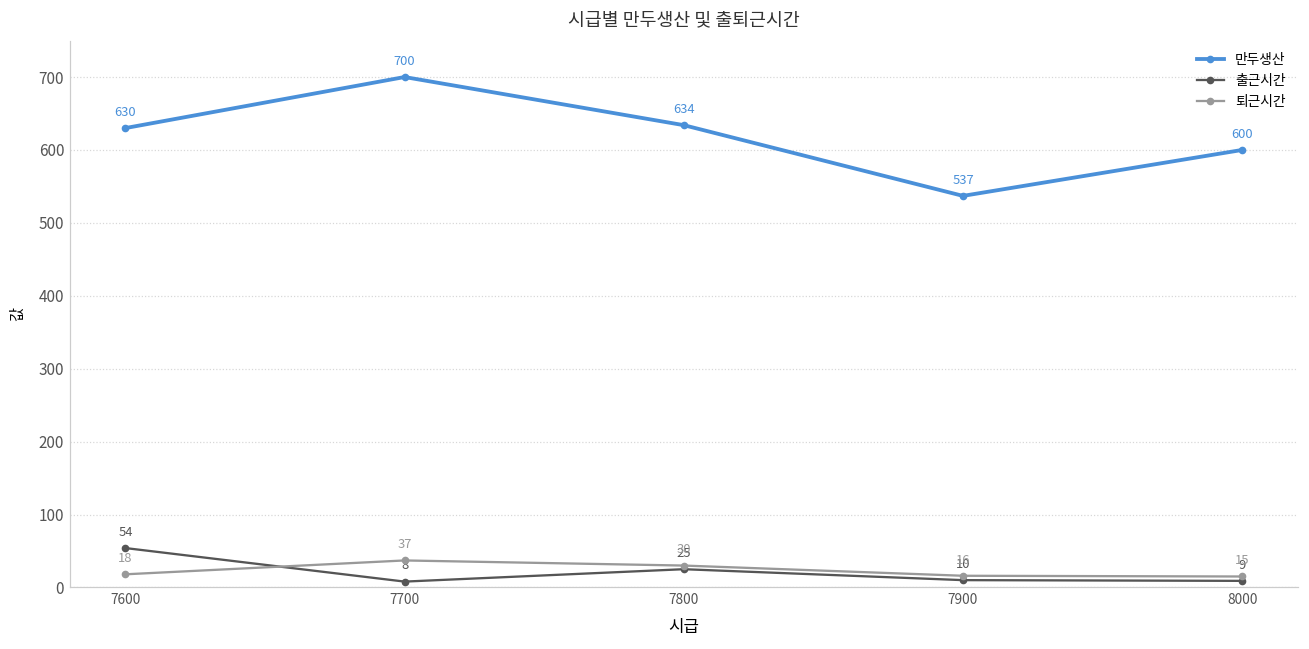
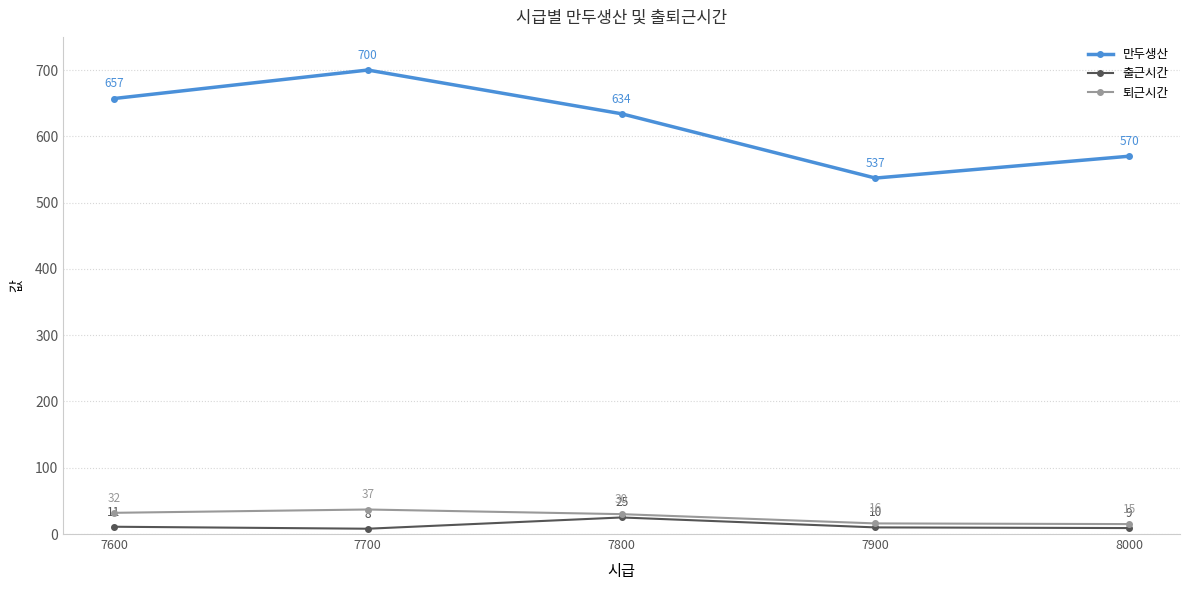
만두생산, 7600: 630 -> 657
출근시간, 7600: 54 -> 11
퇴근시간, 7600: 18 -> 32
만두생산, 8000: 600 -> 570
